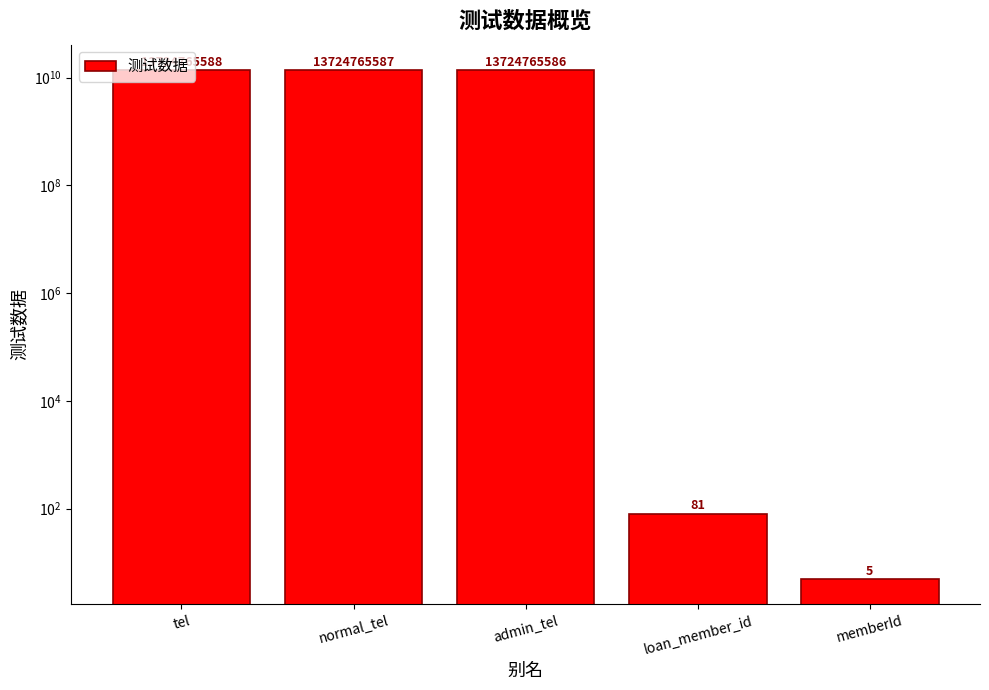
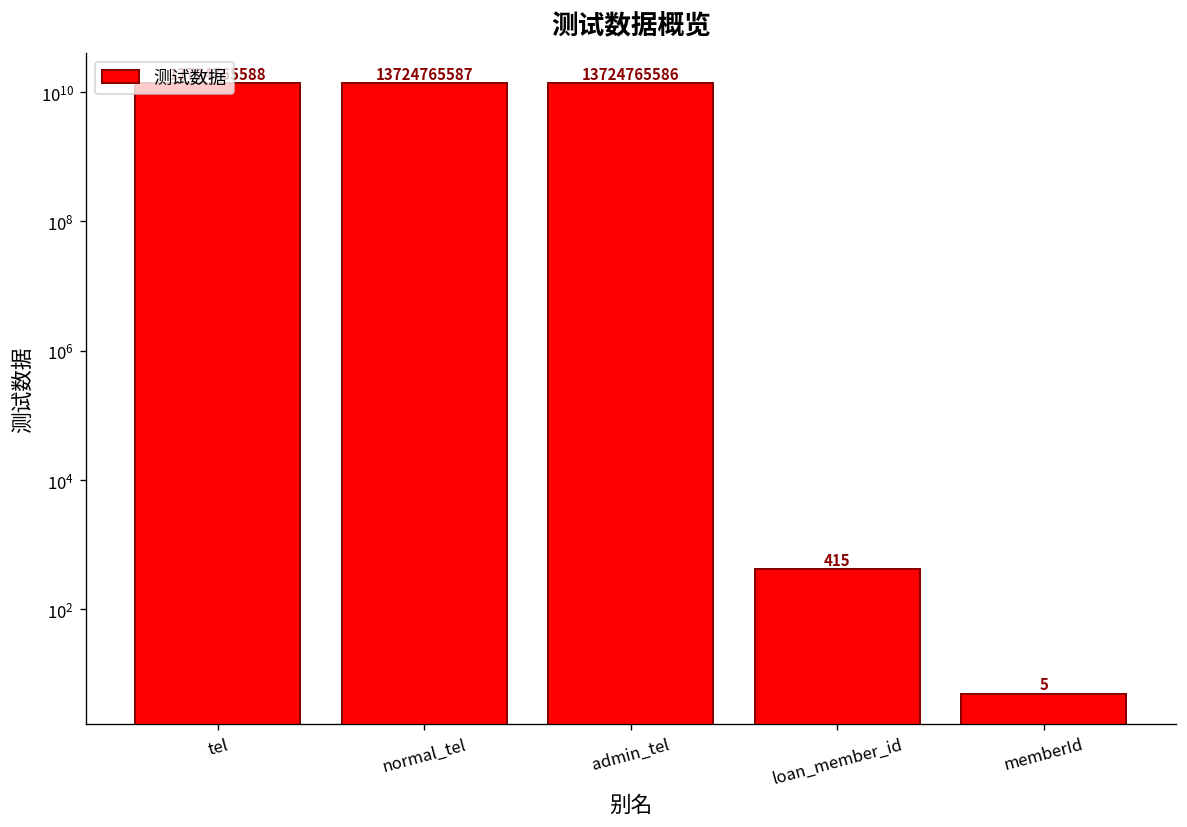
loan_member_id: 81 -> 415
